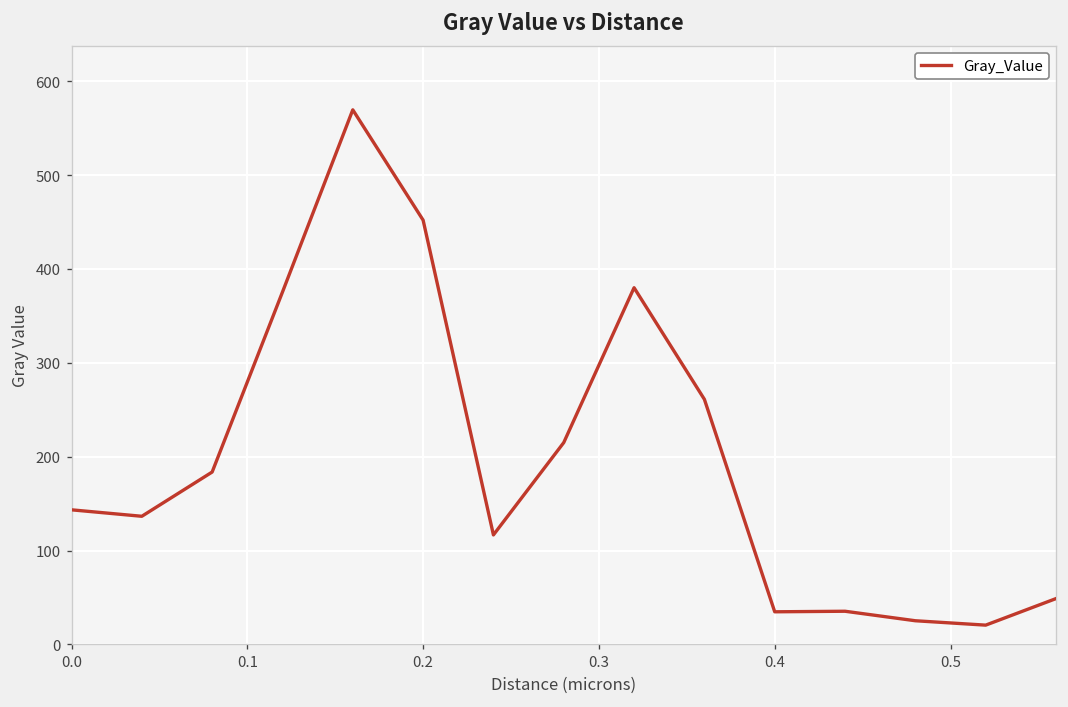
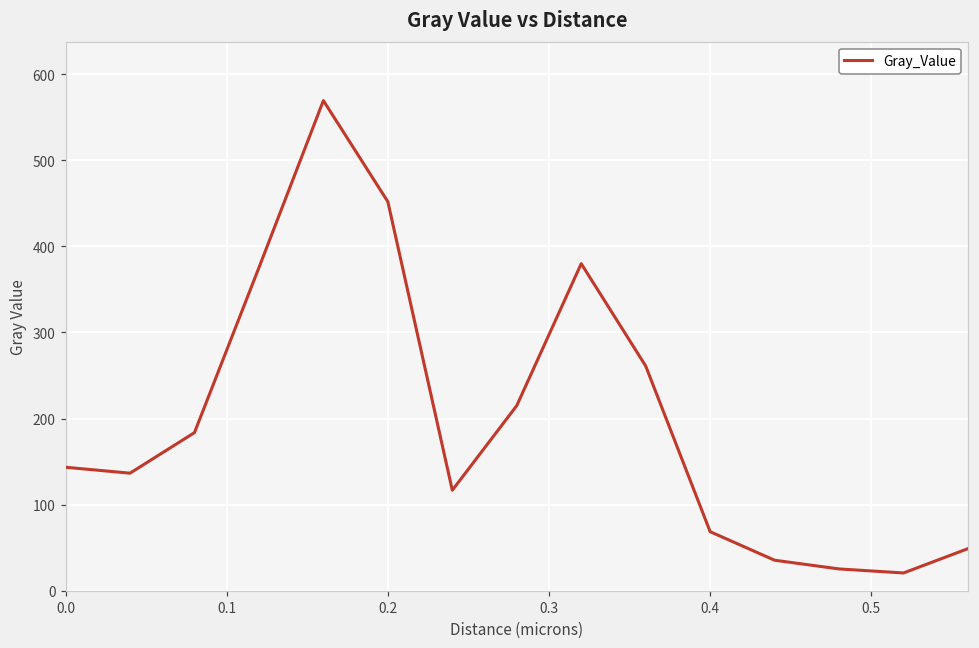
0.4: 30 -> 70
